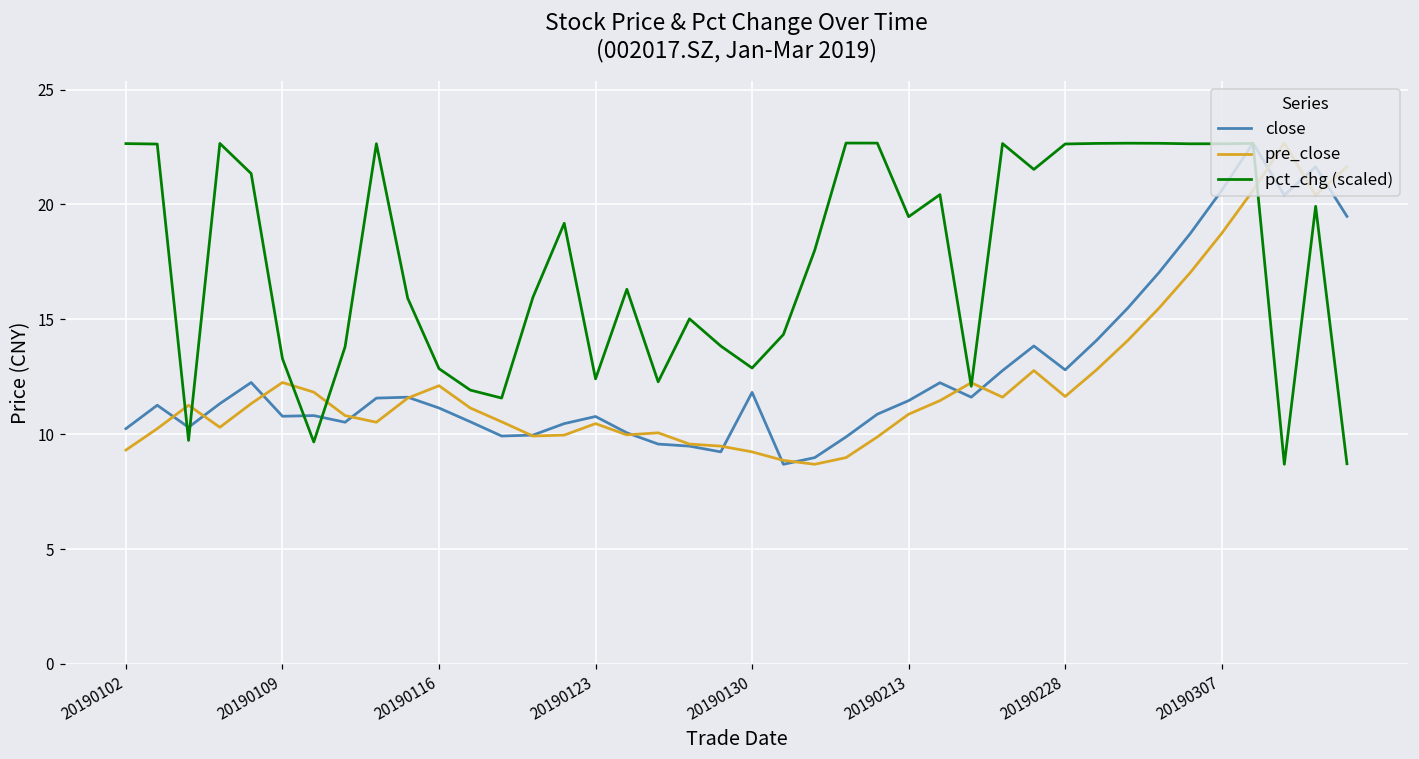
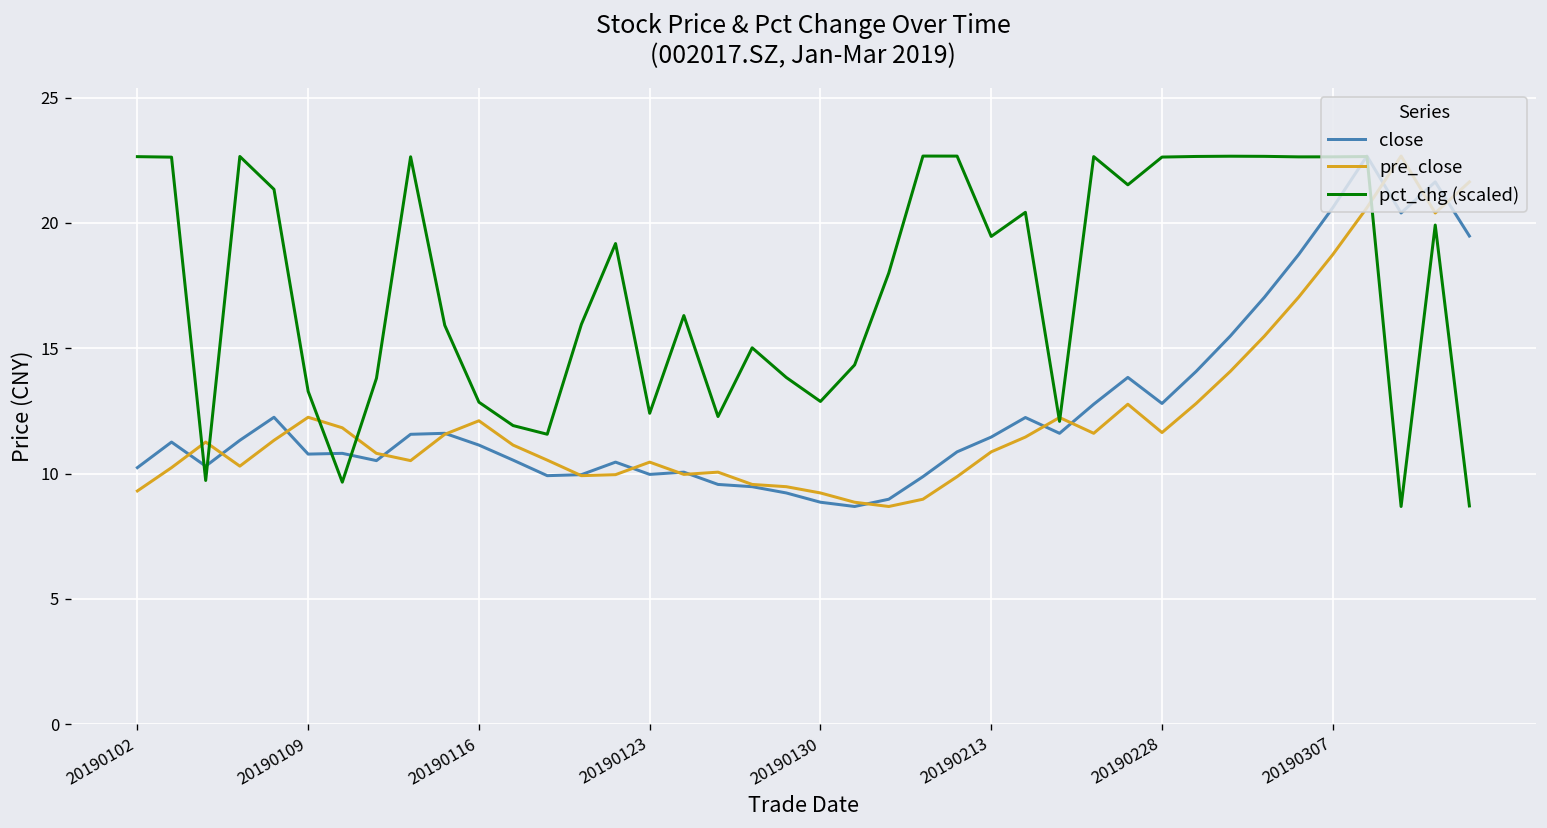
close, 20190123: 10.8 -> 10.0
close, 20190130: 11.8 -> 8.9
